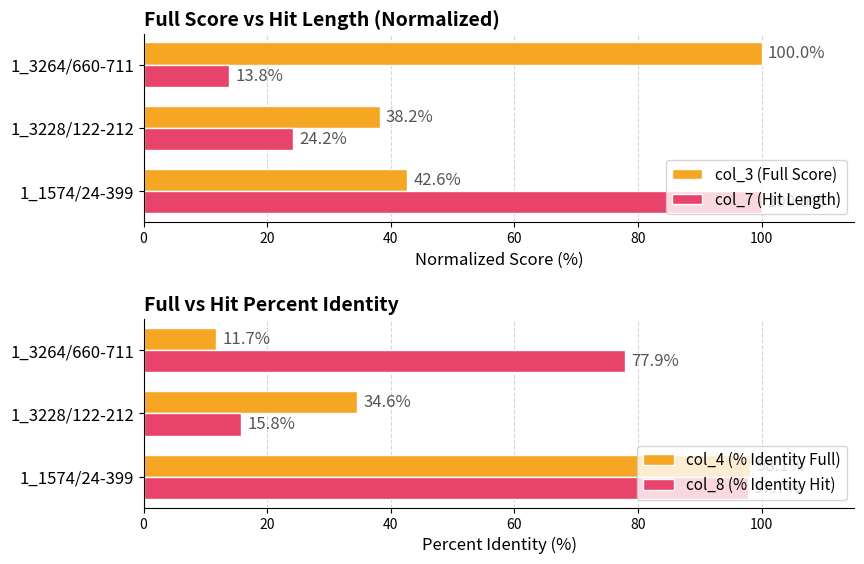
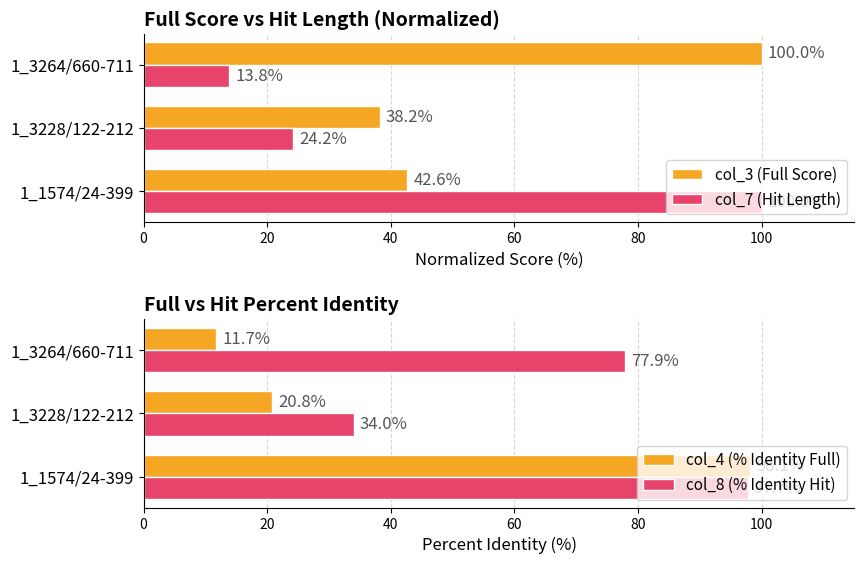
Full vs Hit Percent Identity, col_4 (% Identity Full), 1_3228/122-212: 34.6% -> 20.8%
Full vs Hit Percent Identity, col_8 (% Identity Hit), 1_3228/122-212: 15.8% -> 34.0%
